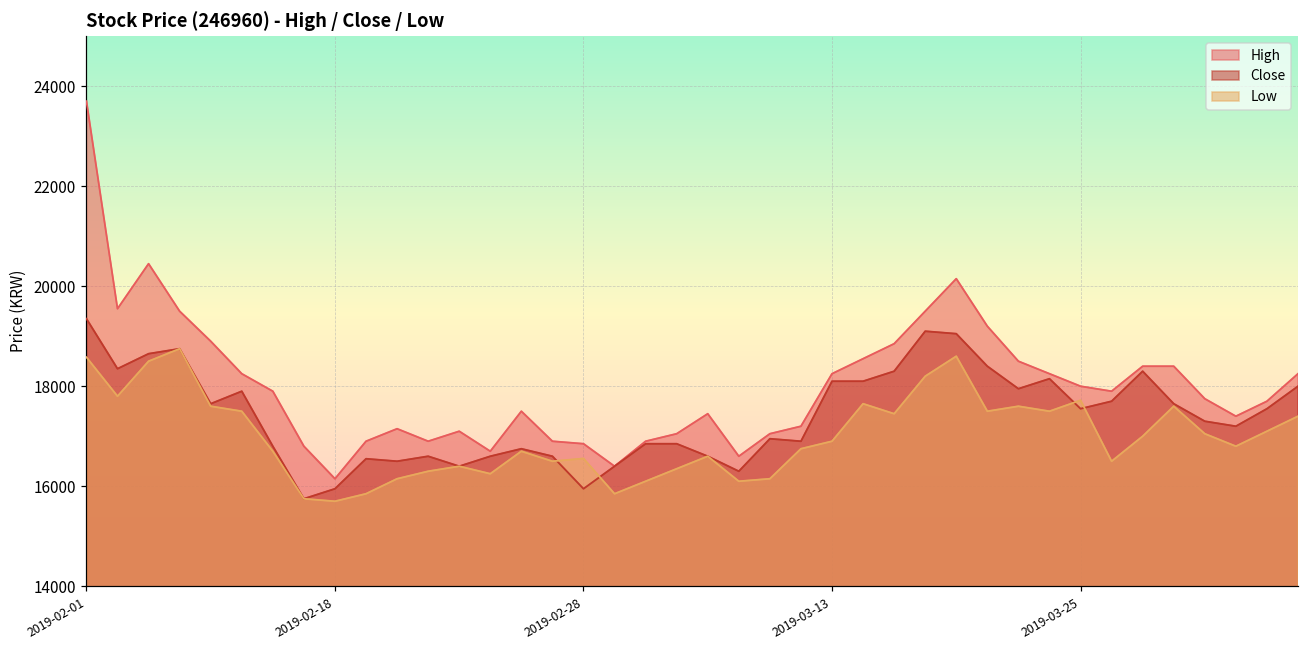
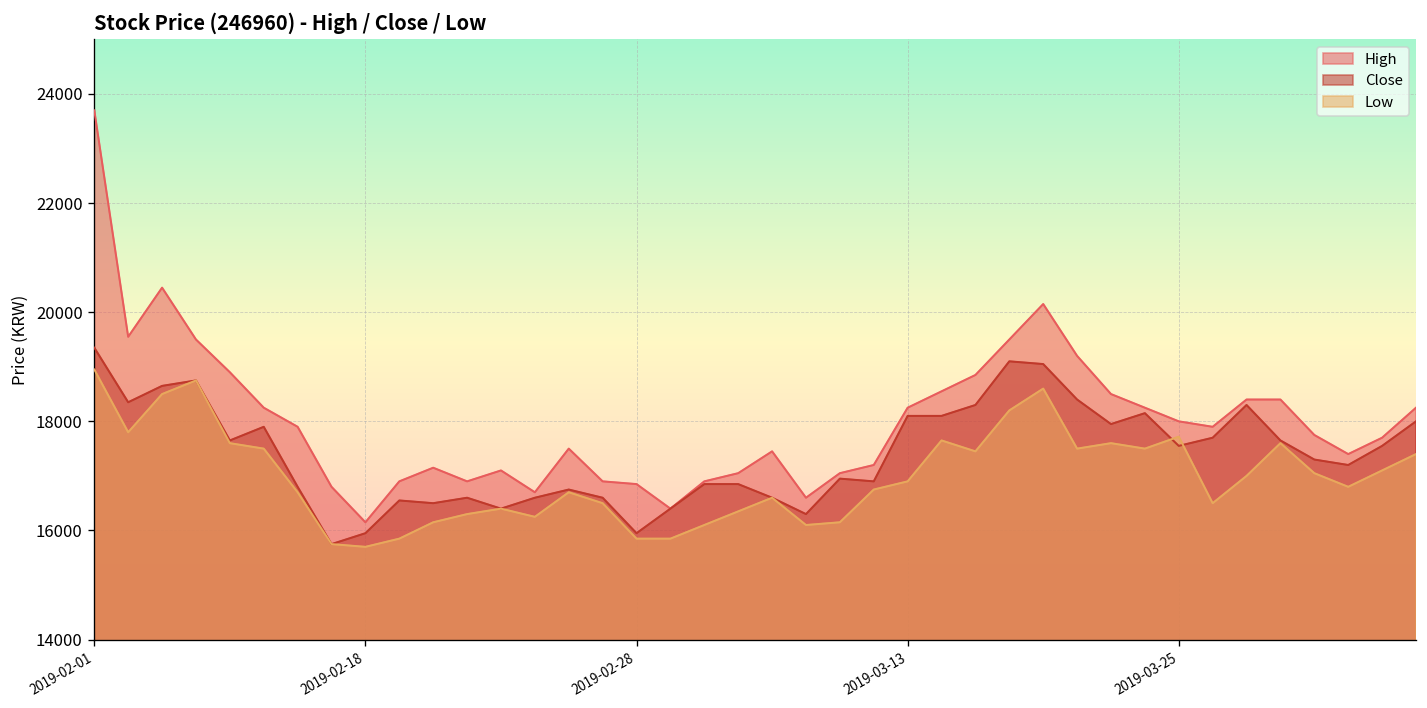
Low, 2019-02-01: 18600 -> 19000
Low, 2019-02-28: 16600 -> 15900
